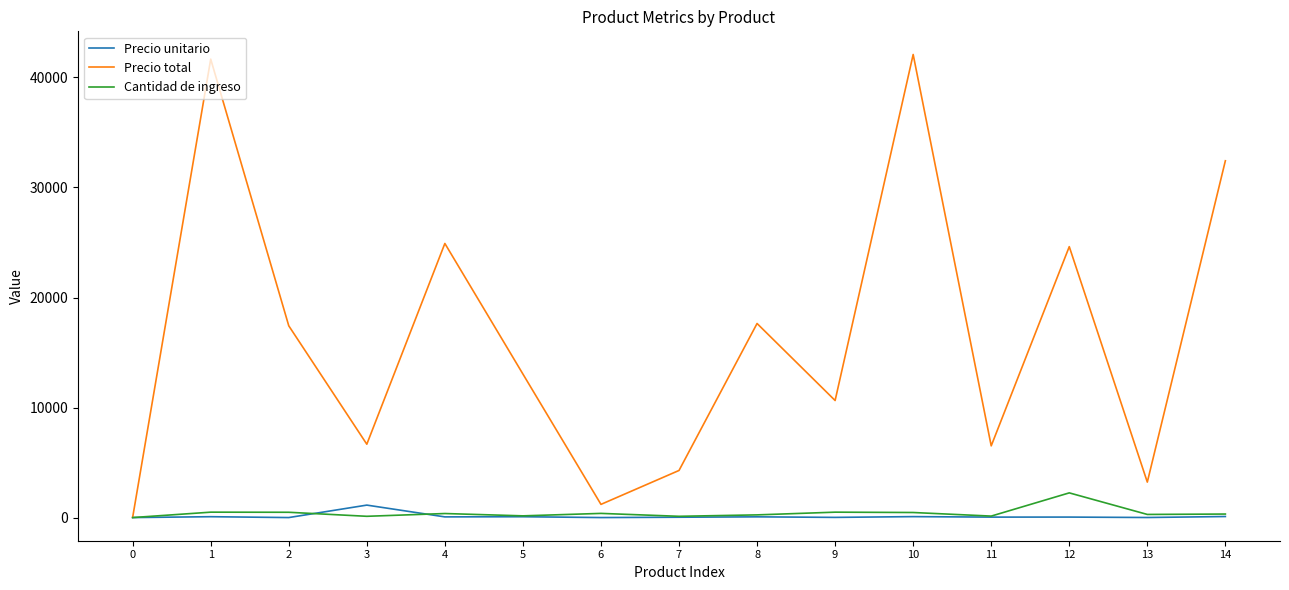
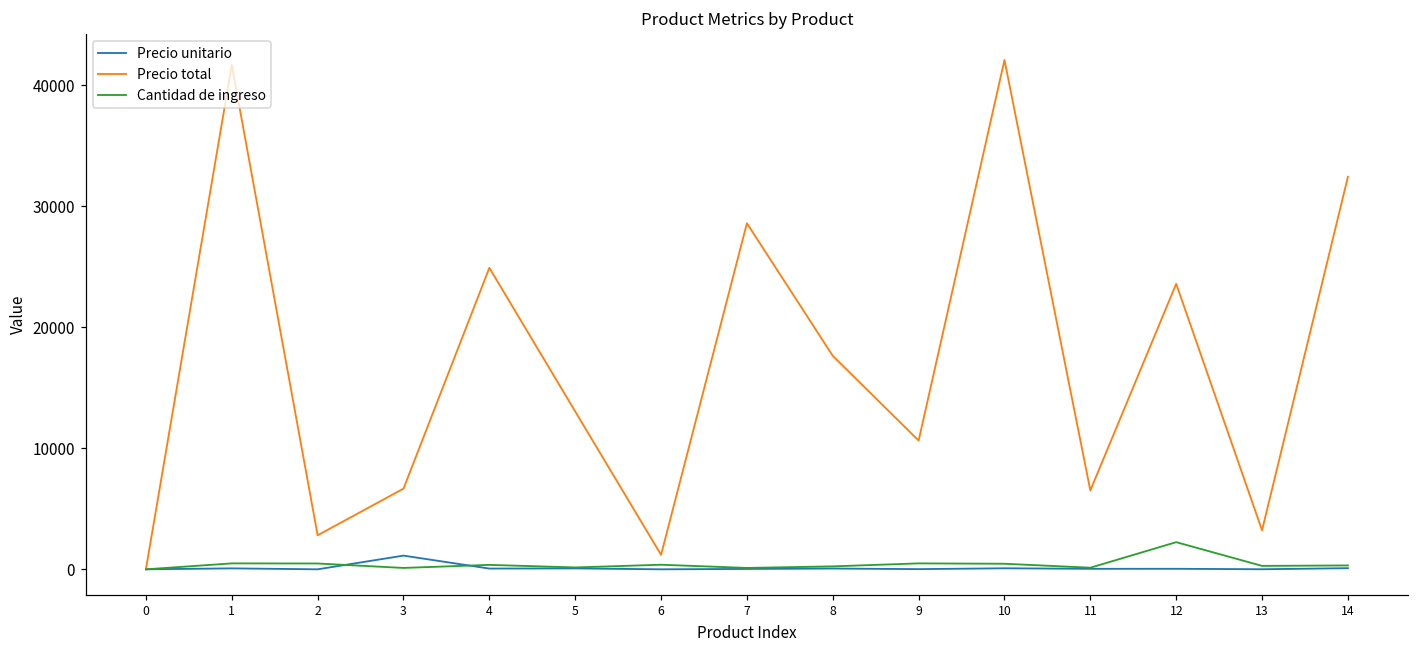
Precio total, 2: 17400 -> 2800
Precio total, 7: 4300 -> 28600
Precio total, 12: 24600 -> 23600
